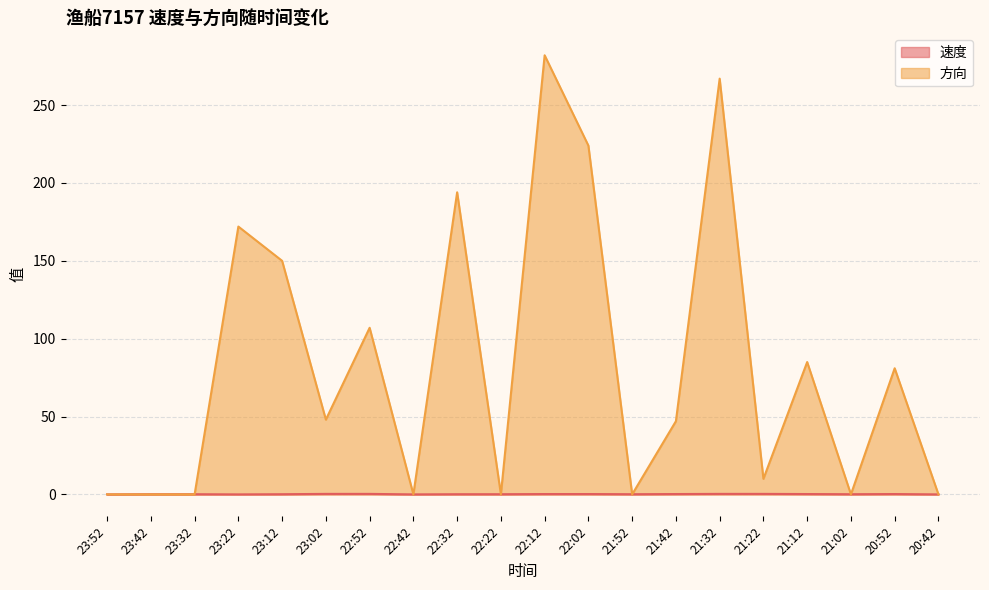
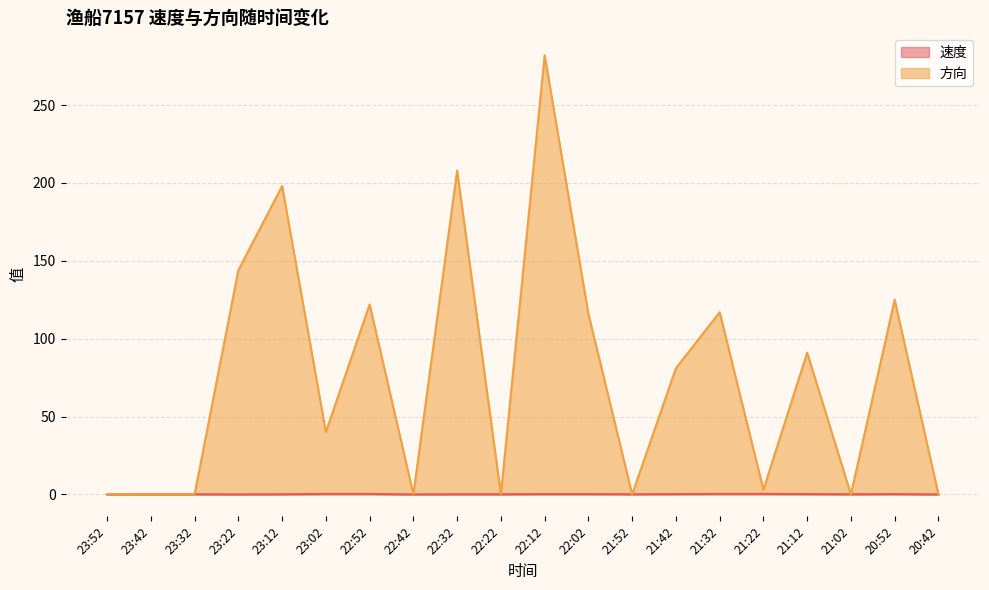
方向, 23:22: 172 -> 144
方向, 23:12: 150 -> 198
方向, 23:02: 48 -> 40
方向, 22:52: 107 -> 122
方向, 22:32: 194 -> 208
方向, 22:02: 224 -> 116
方向, 21:42: 47 -> 81
方向, 21:32: 267 -> 117
方向, 21:22: 10 -> 3
方向, 21:12: 85 -> 91
方向, 20:52: 81 -> 125
